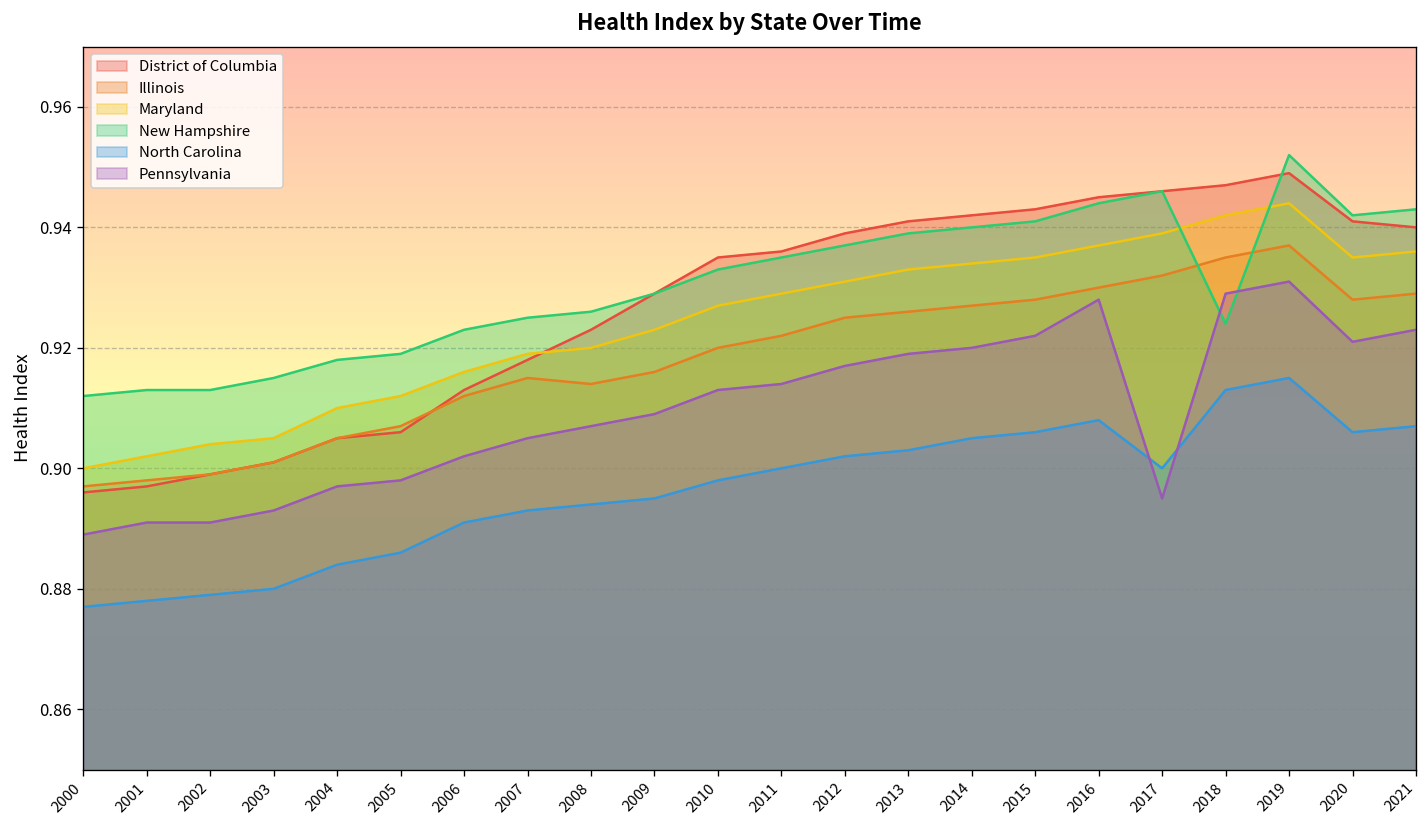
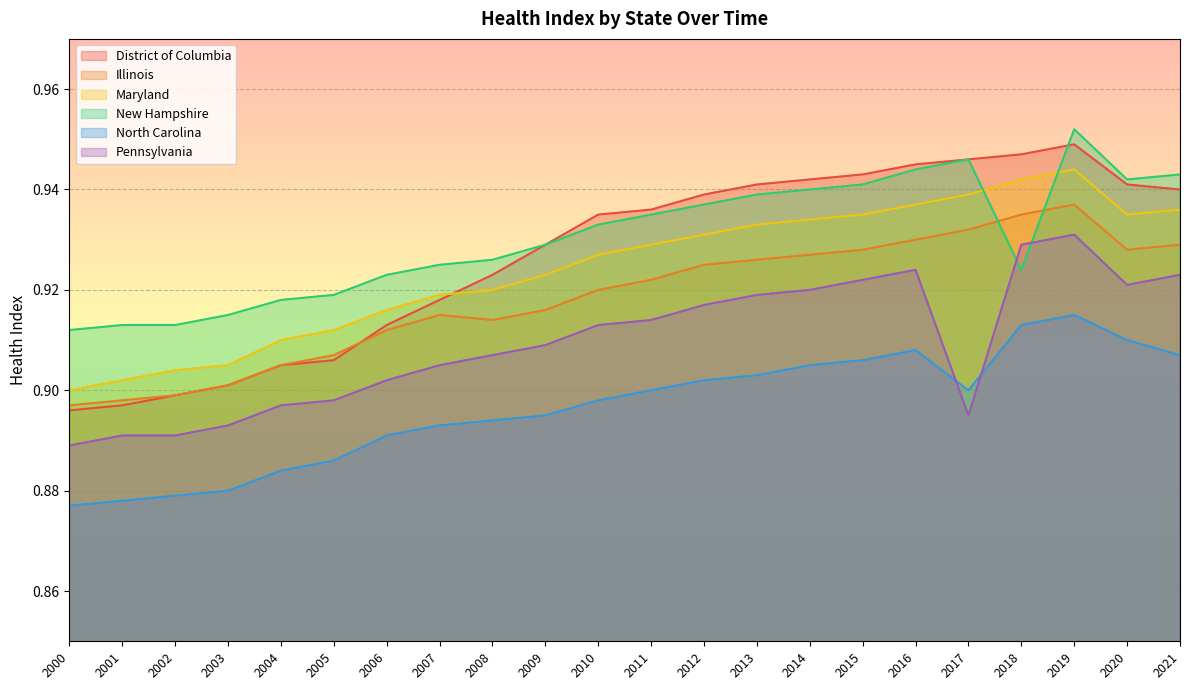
Pennsylvania, 2016: 0.928 -> 0.924
North Carolina, 2020: 0.906 -> 0.910
